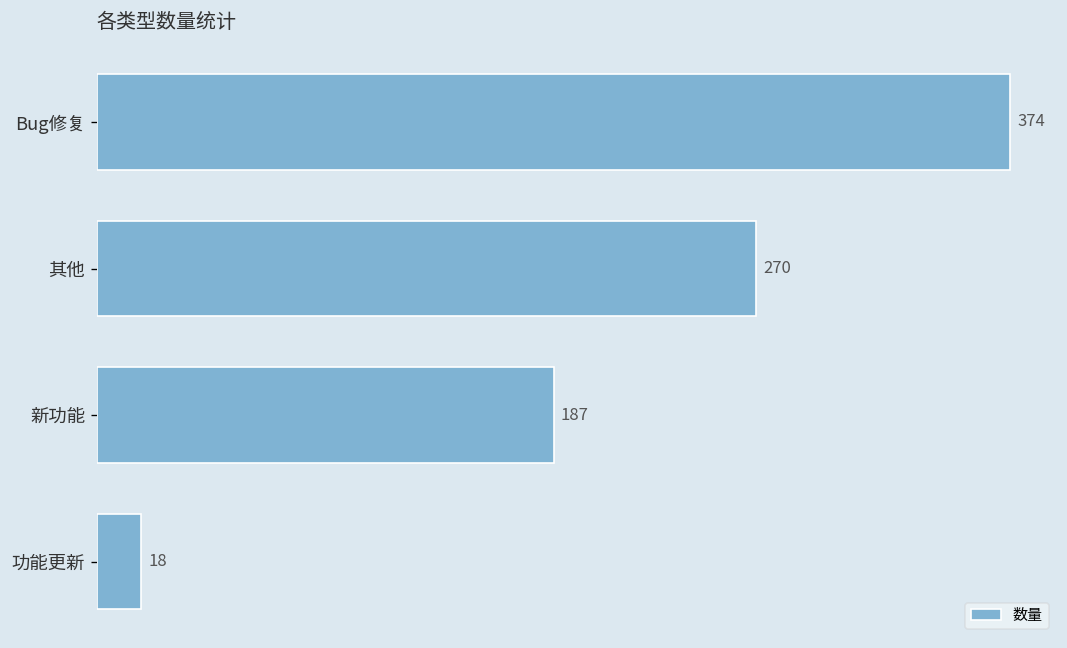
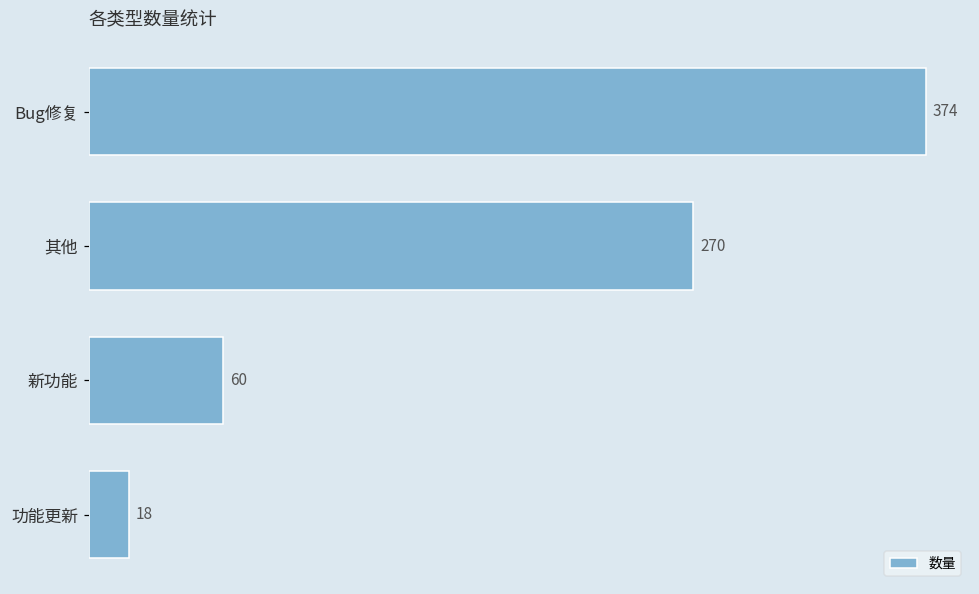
新功能: 187 -> 60
